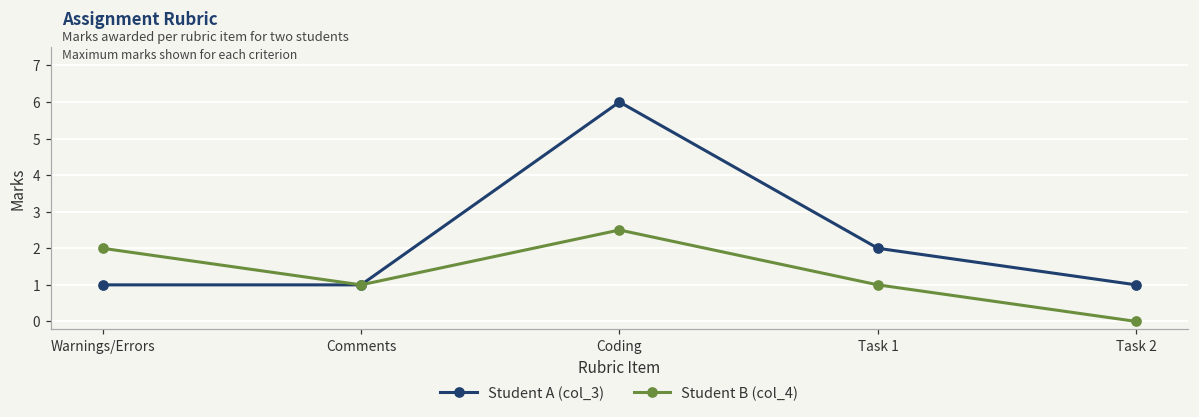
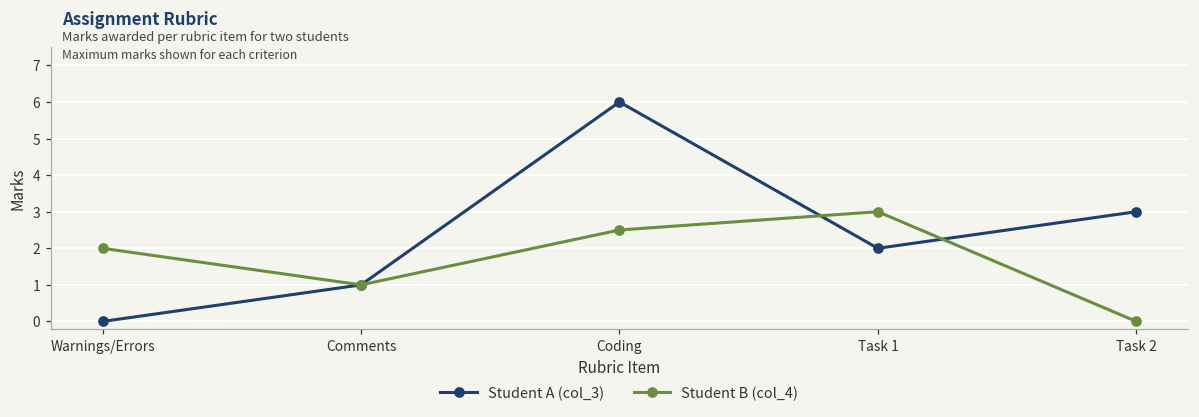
Student A (col_3), Warnings/Errors: 1 -> 0
Student B (col_4), Task 1: 1 -> 3
Student A (col_3), Task 2: 1 -> 3
